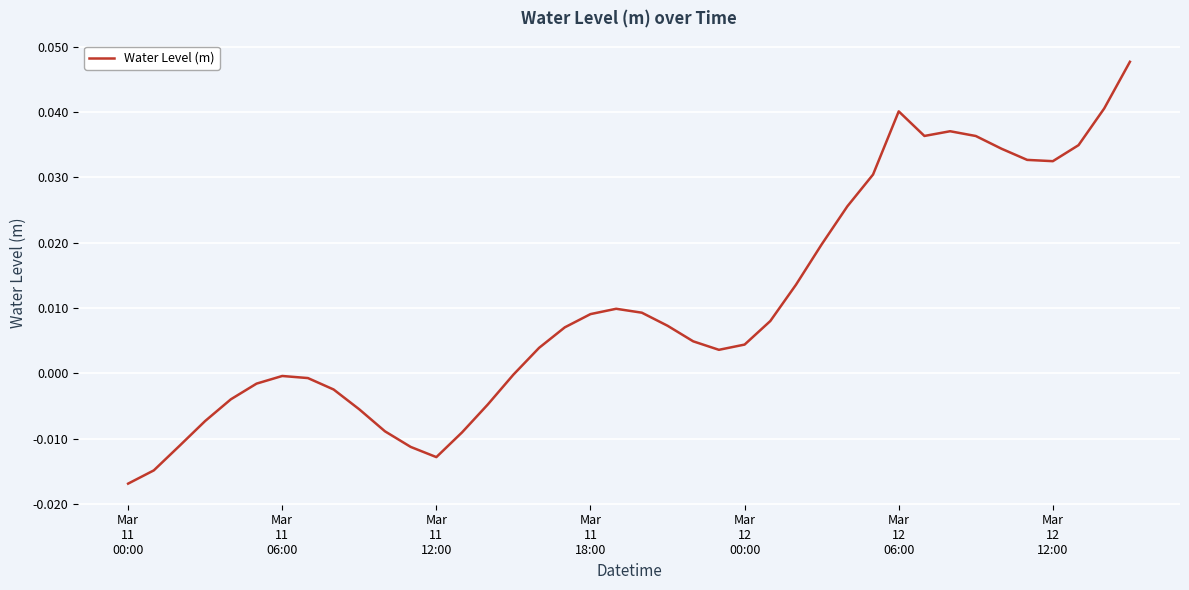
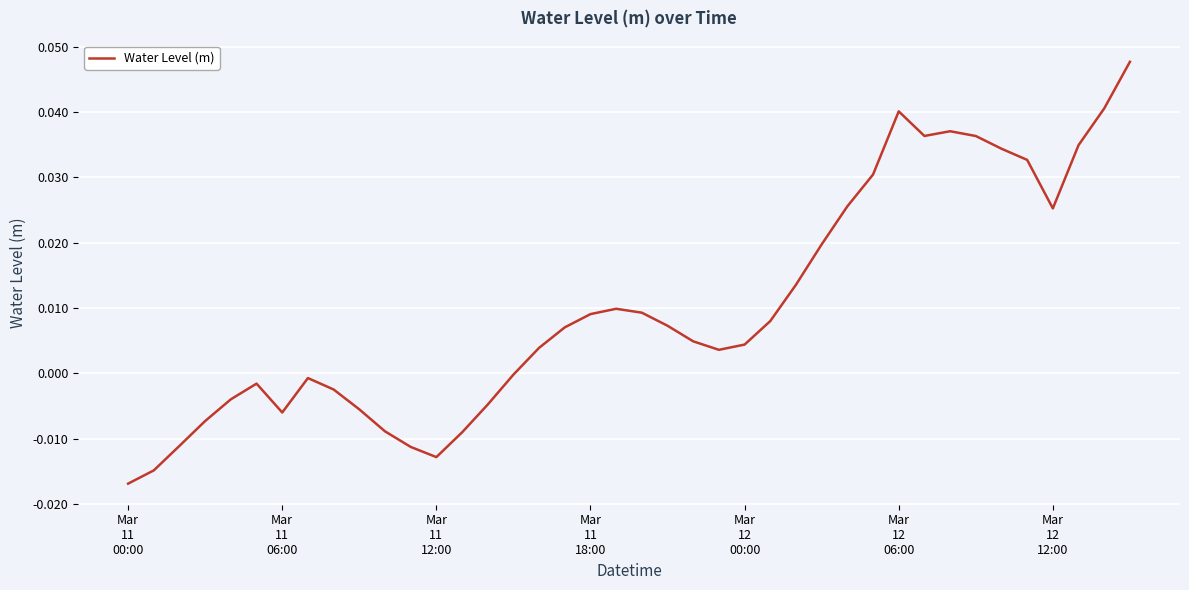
Mar 11 06:00: 0.000 -> -0.006
Mar 12 12:00: 0.032 -> 0.025
